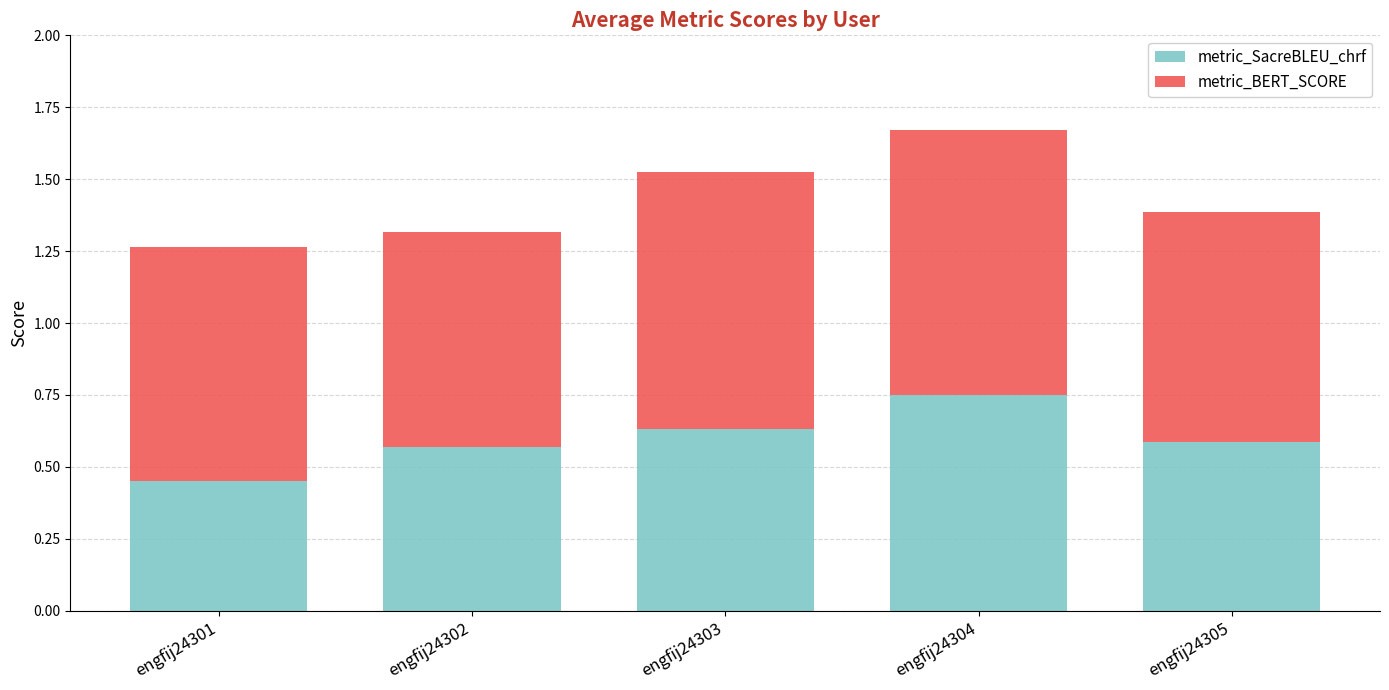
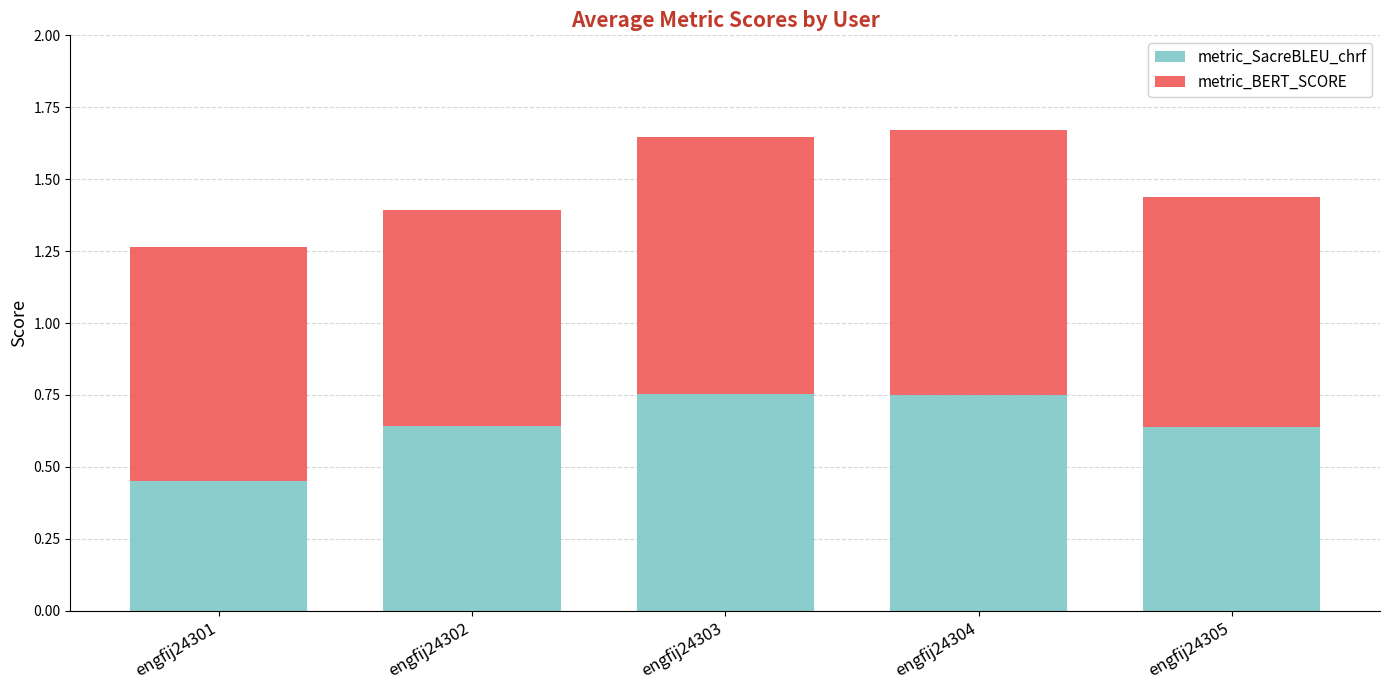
metric_SacreBLEU_chrf, engfij24302: 0.57 -> 0.64
metric_SacreBLEU_chrf, engfij24303: 0.63 -> 0.75
metric_SacreBLEU_chrf, engfij24305: 0.59 -> 0.64
